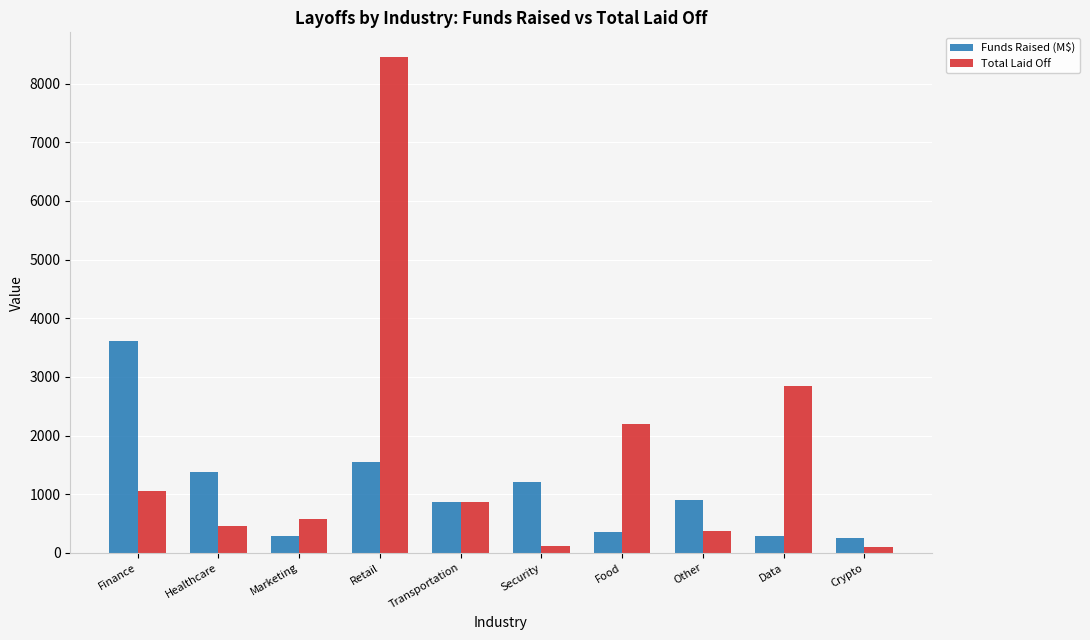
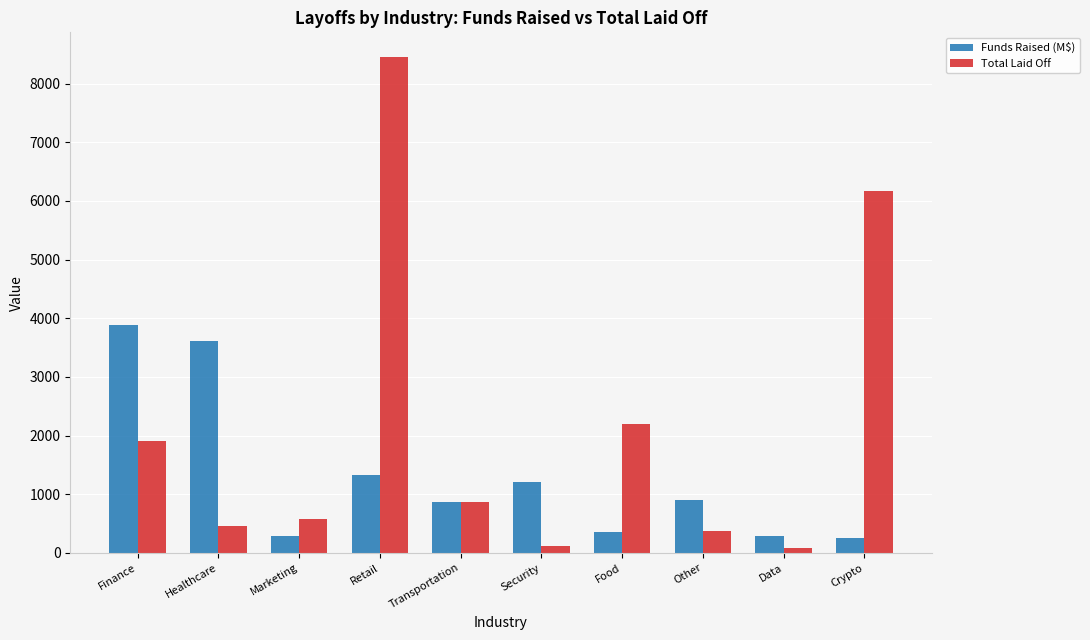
Funds Raised (M$), Finance: 3600 -> 3900
Total Laid Off, Finance: 1100 -> 1900
Funds Raised (M$), Healthcare: 1400 -> 3600
Funds Raised (M$), Retail: 1600 -> 1300
Total Laid Off, Data: 2800 -> 100
Total Laid Off, Crypto: 100 -> 6200
